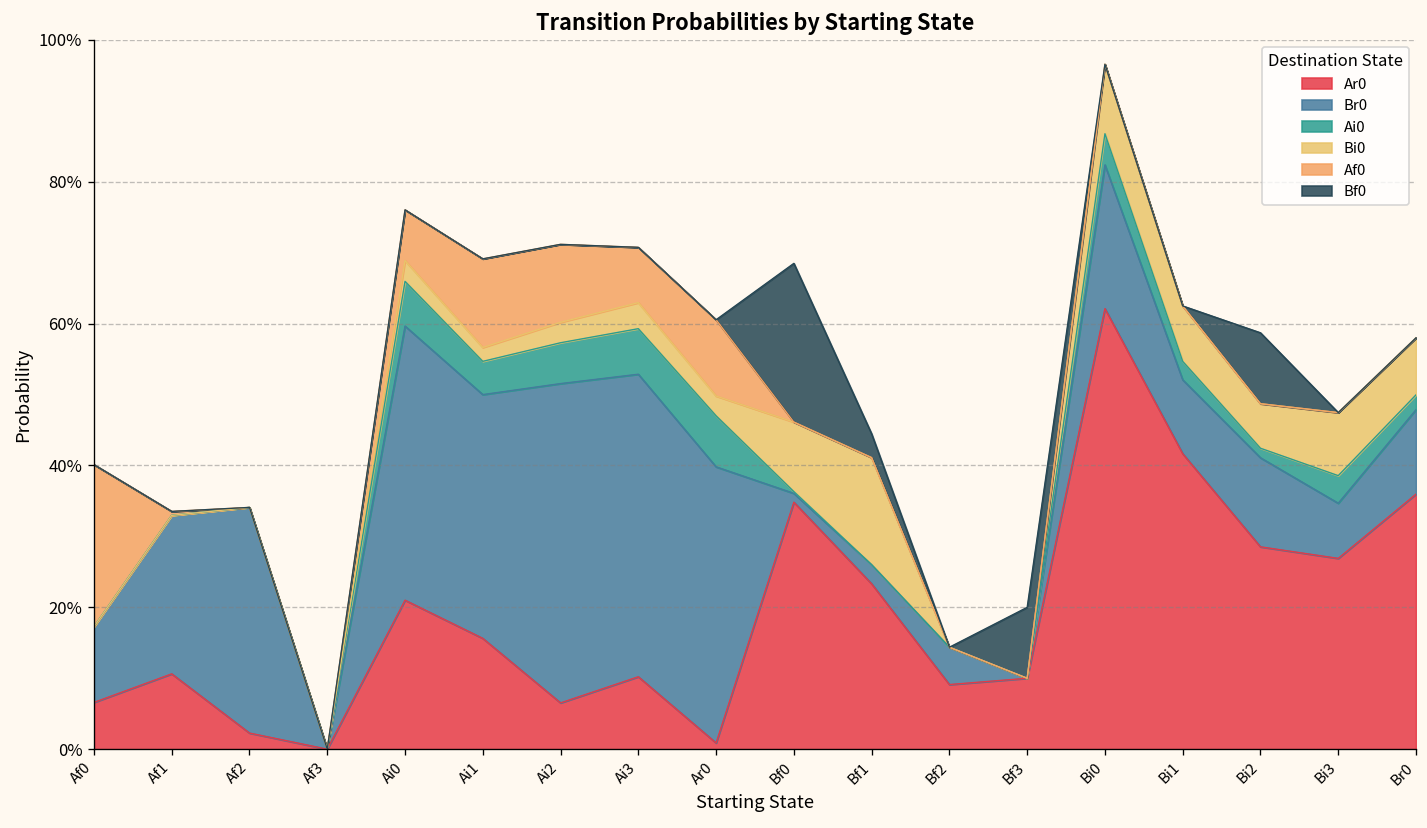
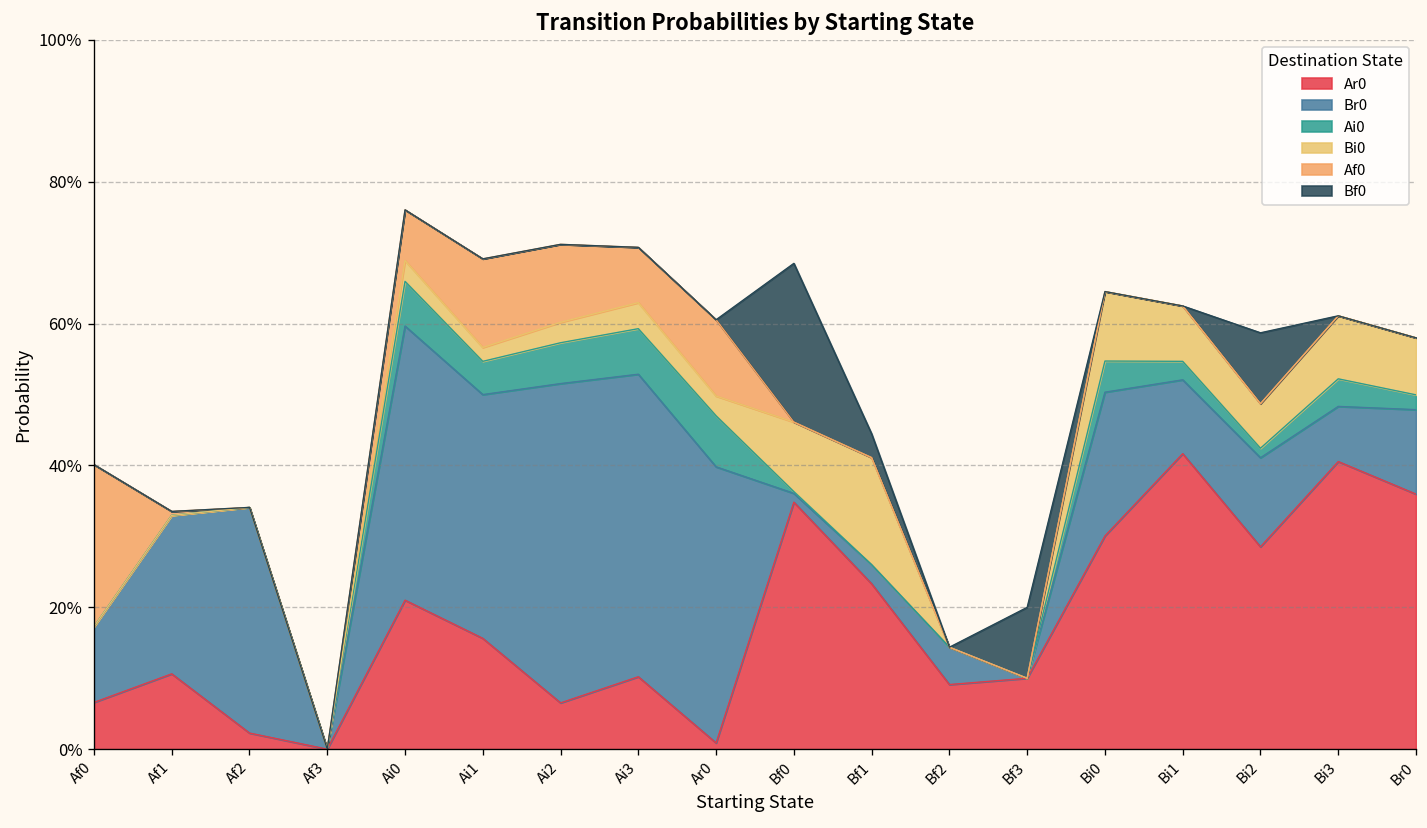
Ar0, Bi0: 62% -> 30%
Ar0, Bi3: 27% -> 41%
